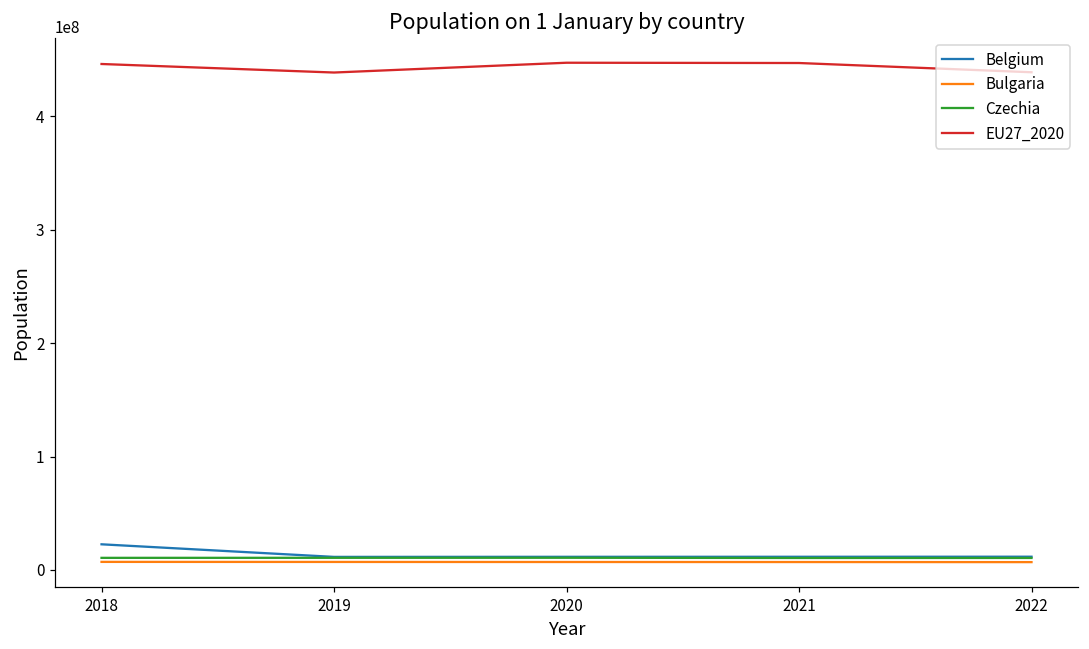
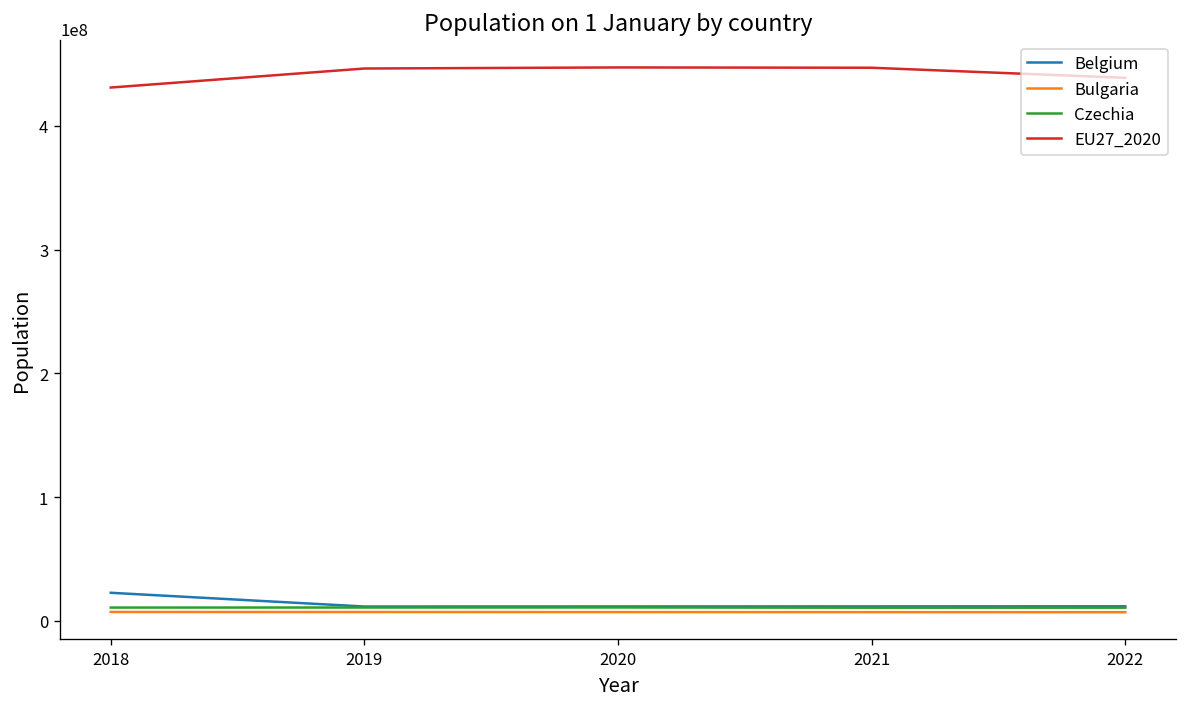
EU27_2020, 2018: 446000000 -> 431000000
EU27_2020, 2019: 439000000 -> 446000000
